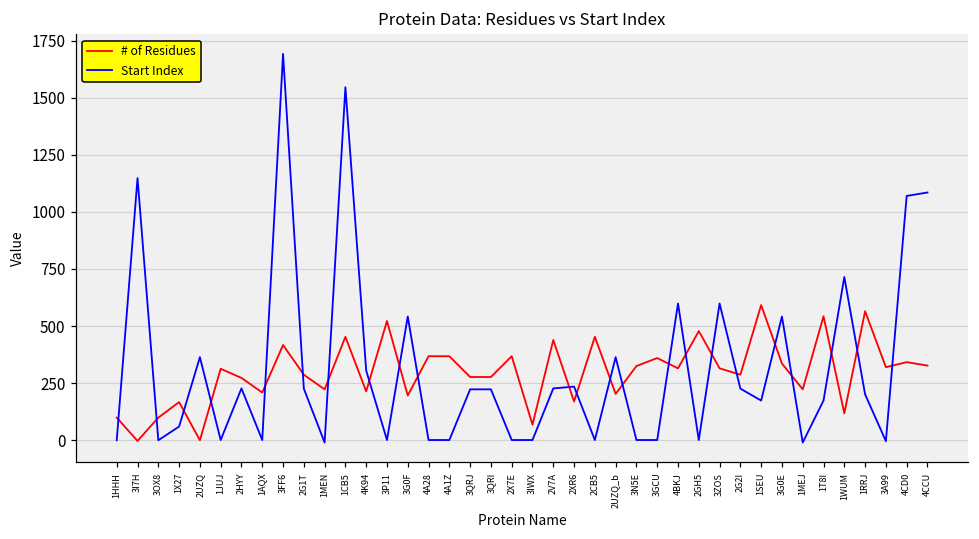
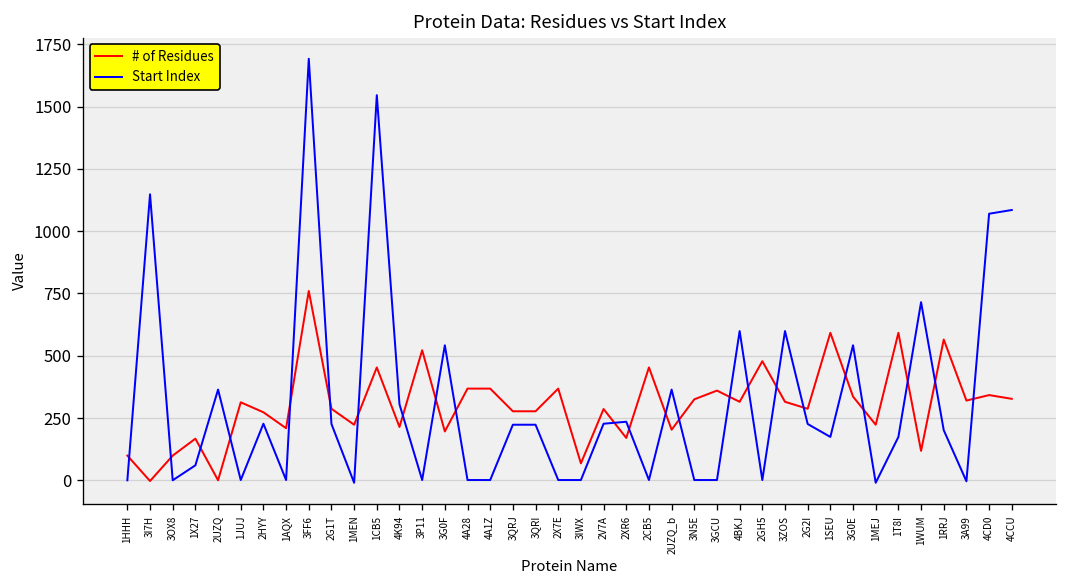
# of Residues, 3FF6: 420 -> 760
# of Residues, 2V7A: 440 -> 290
# of Residues, 1T8I: 540 -> 590
